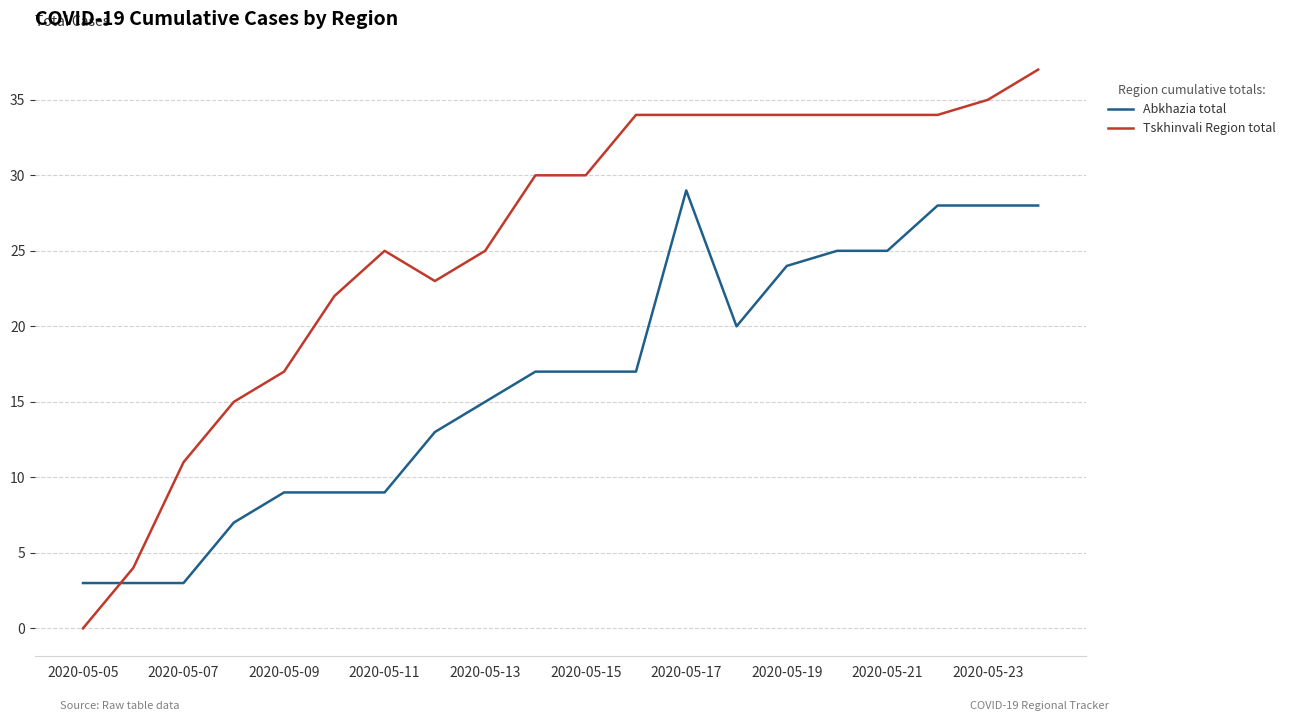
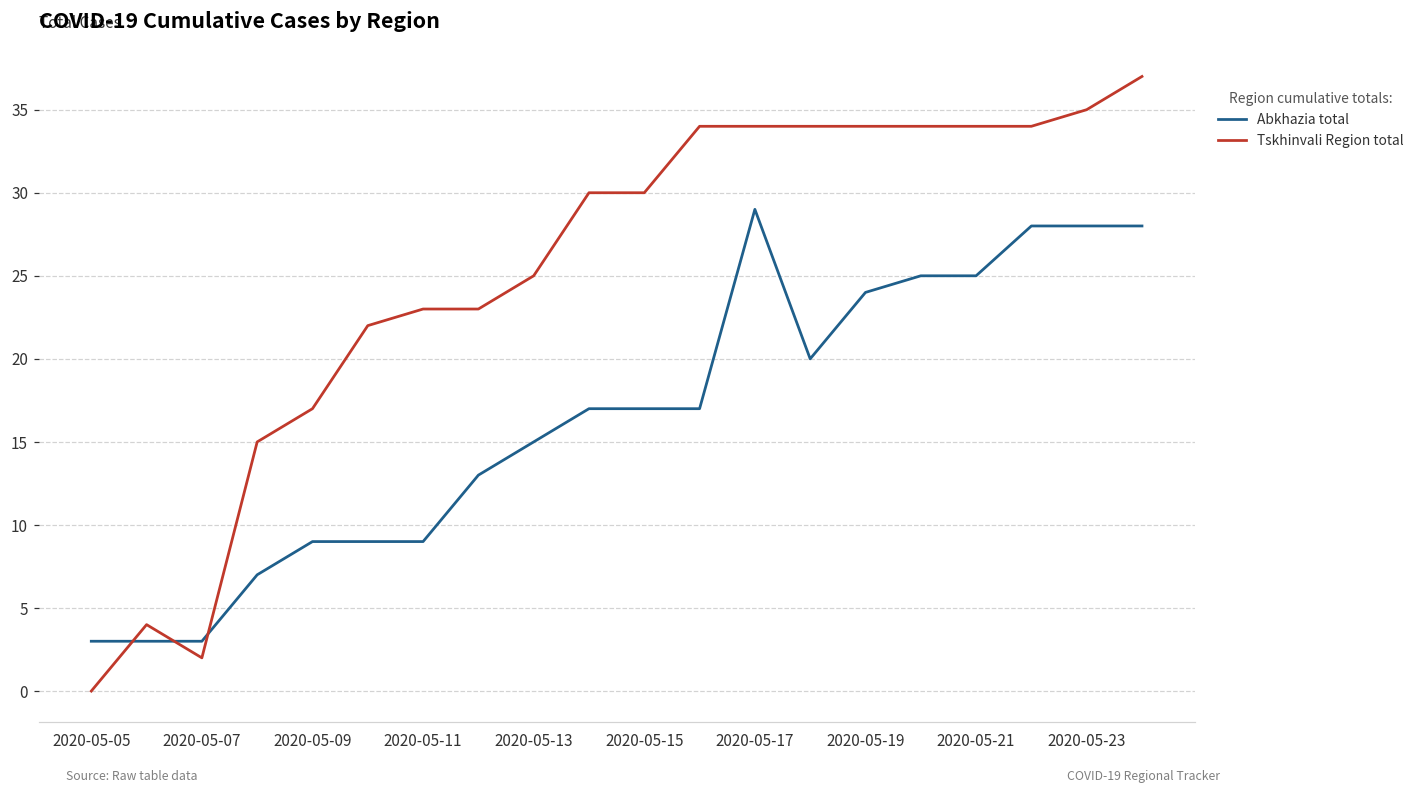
Tskhinvali Region total, 2020-05-07: 11 -> 2
Tskhinvali Region total, 2020-05-11: 25 -> 23
